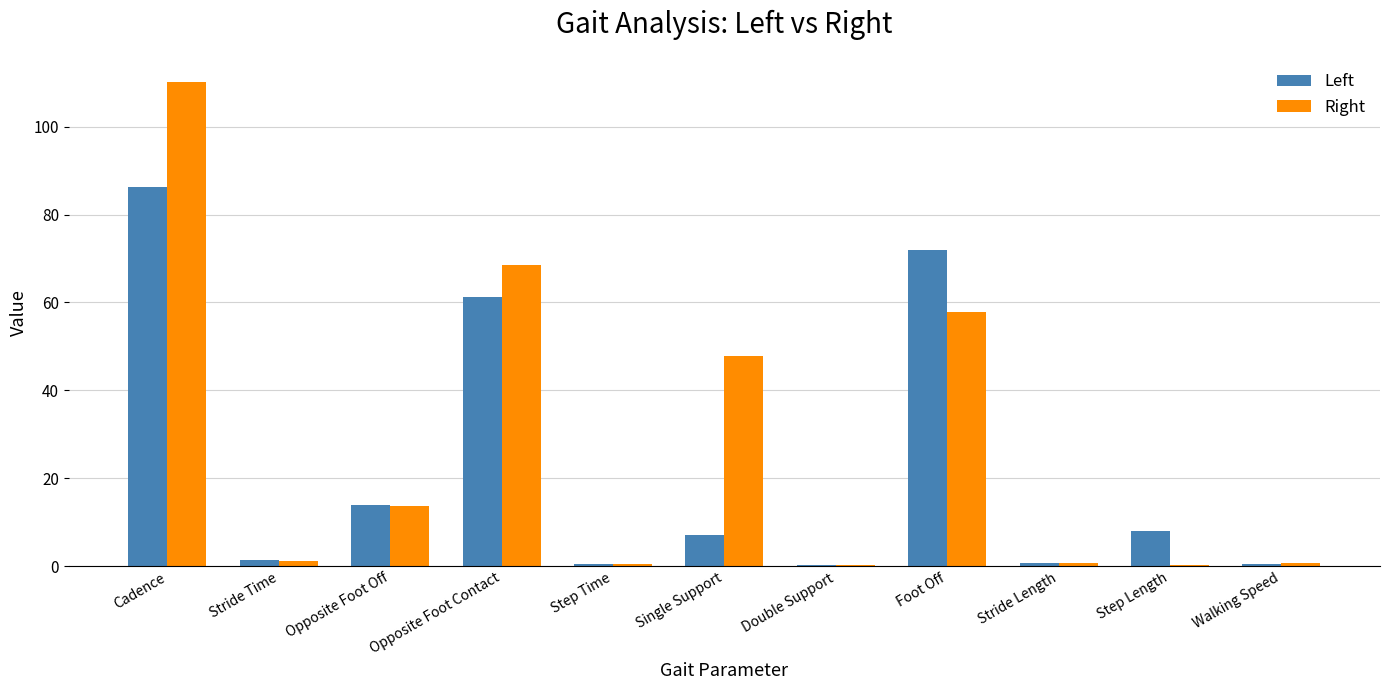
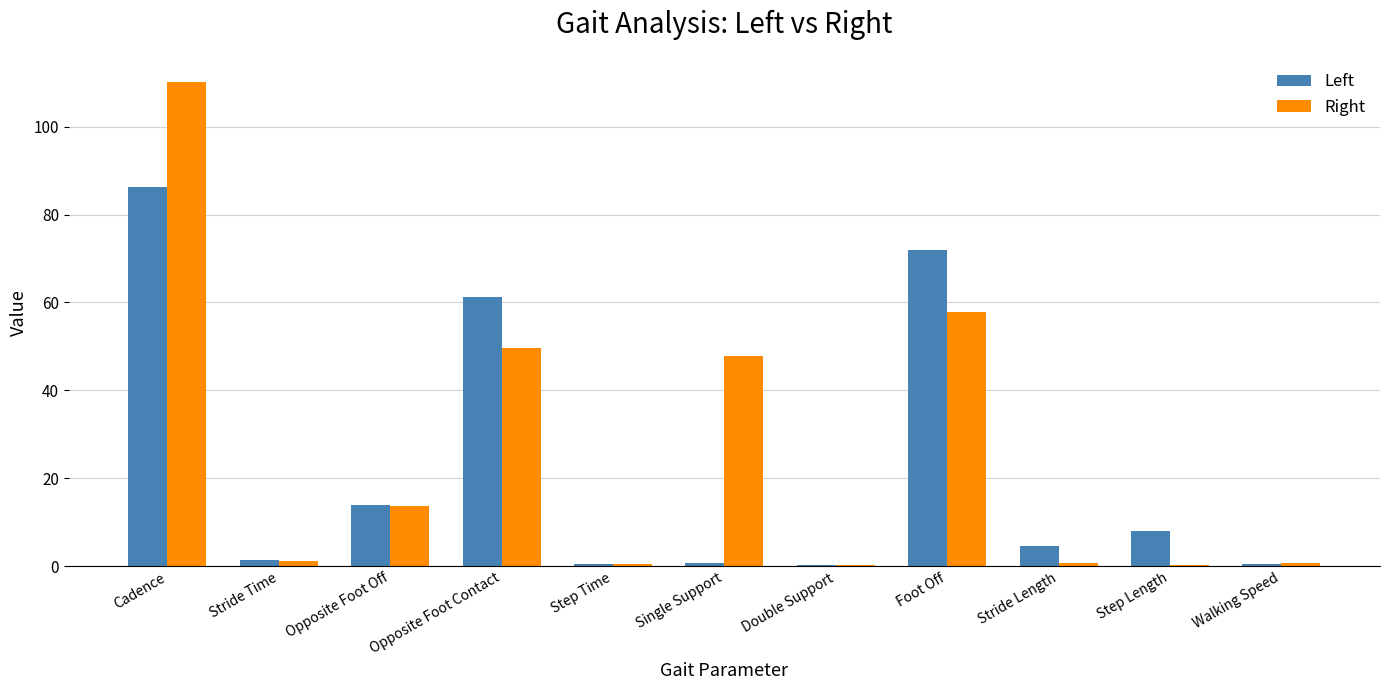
Right, Opposite Foot Contact: 69 -> 50
Left, Single Support: 7 -> 1
Left, Stride Length: 1 -> 4
